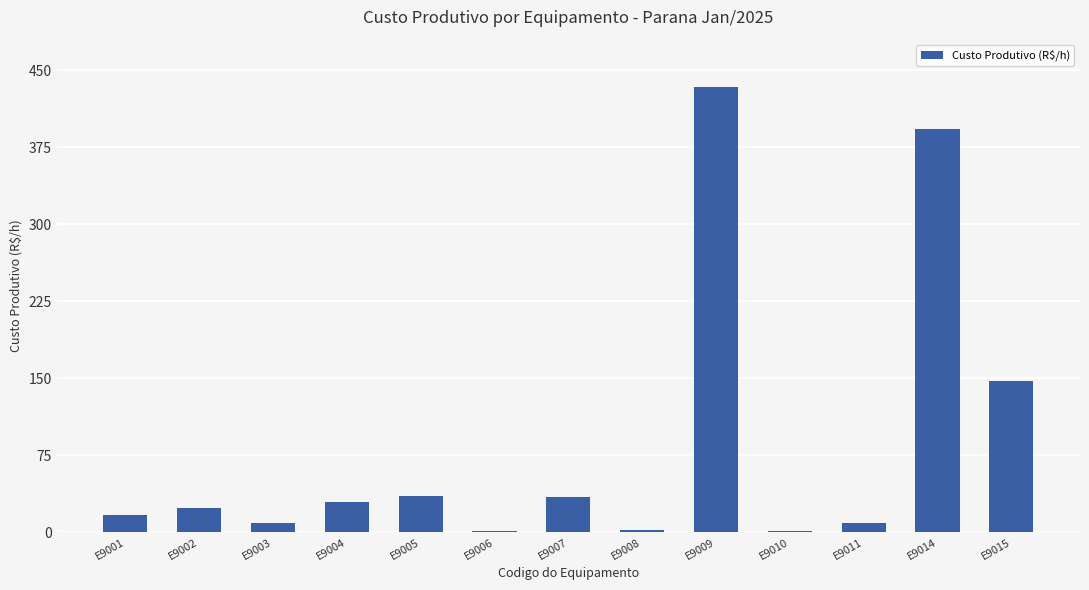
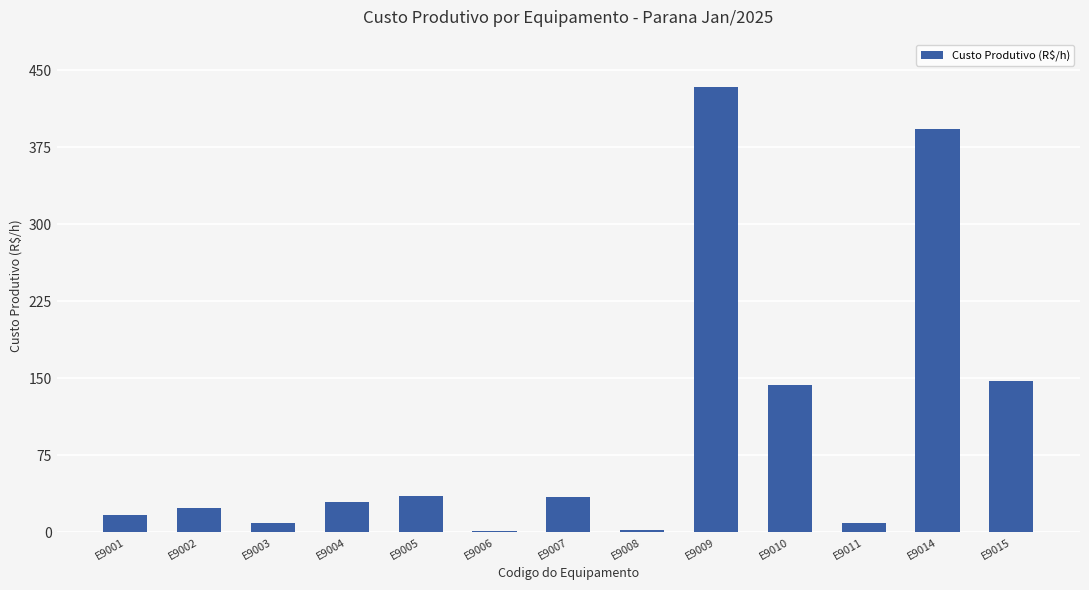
E9010: 1 -> 143
